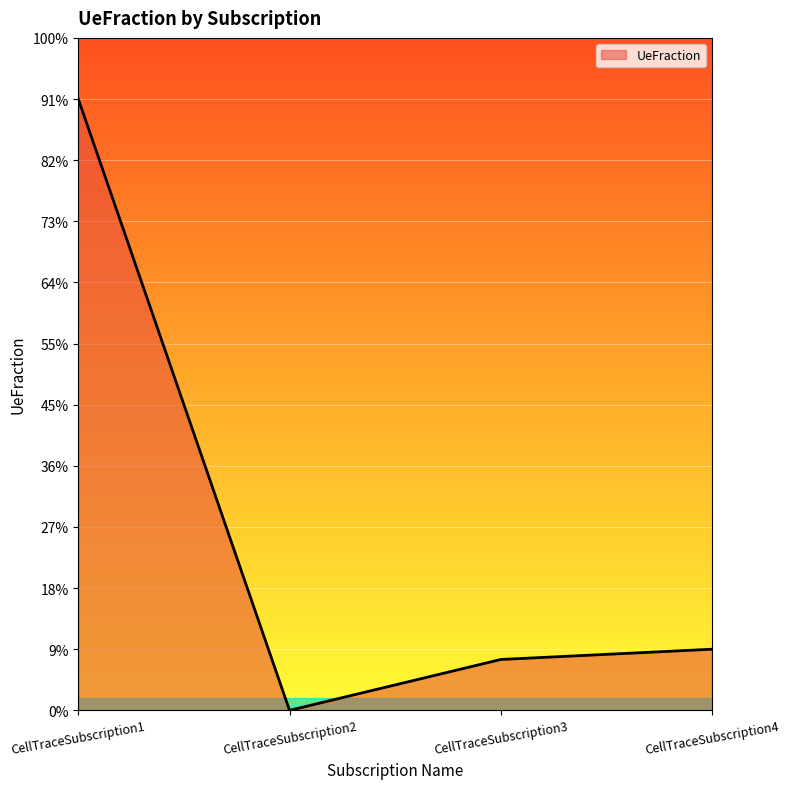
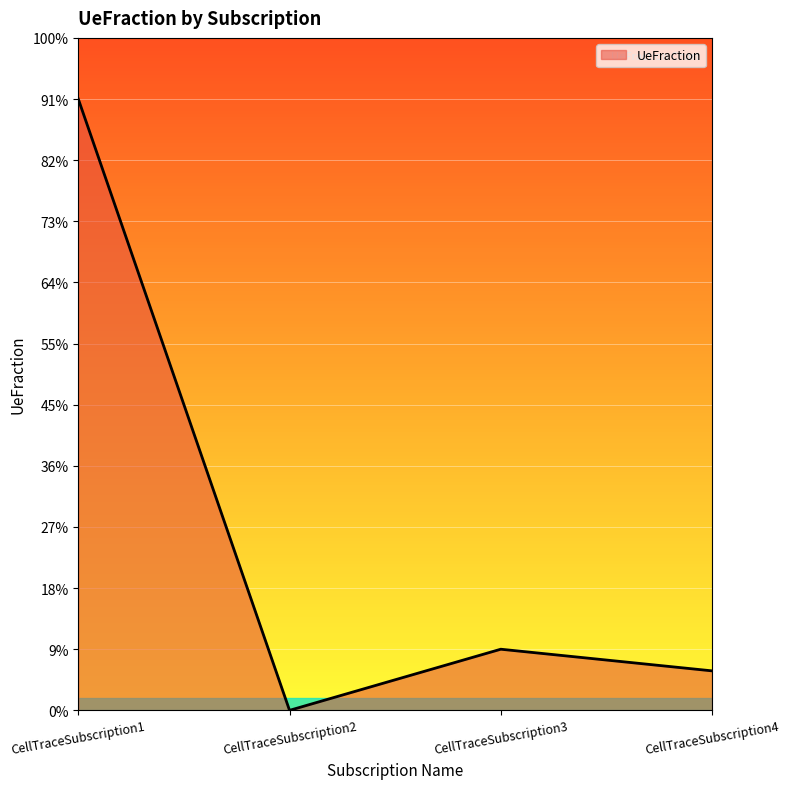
CellTraceSubscription3: 8% -> 9%
CellTraceSubscription4: 9% -> 6%
